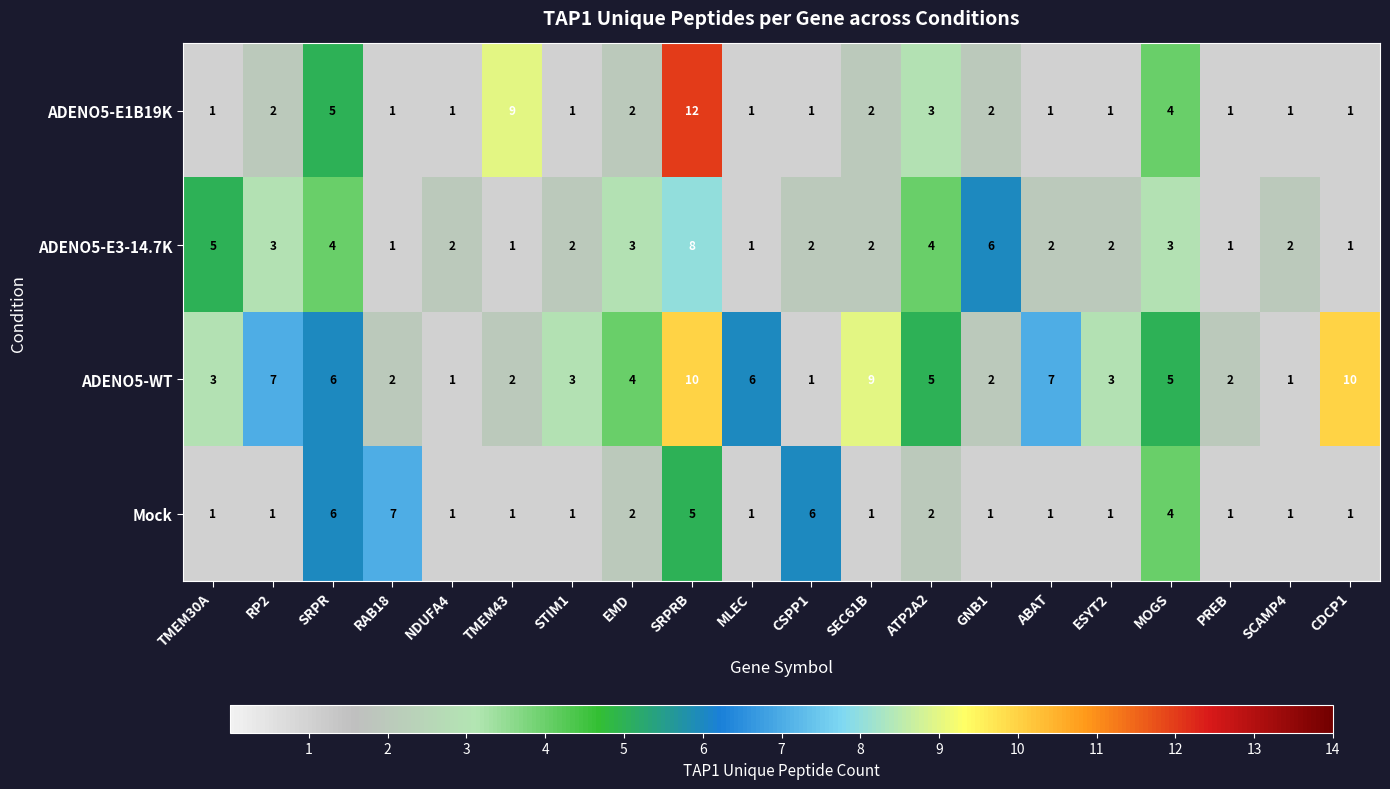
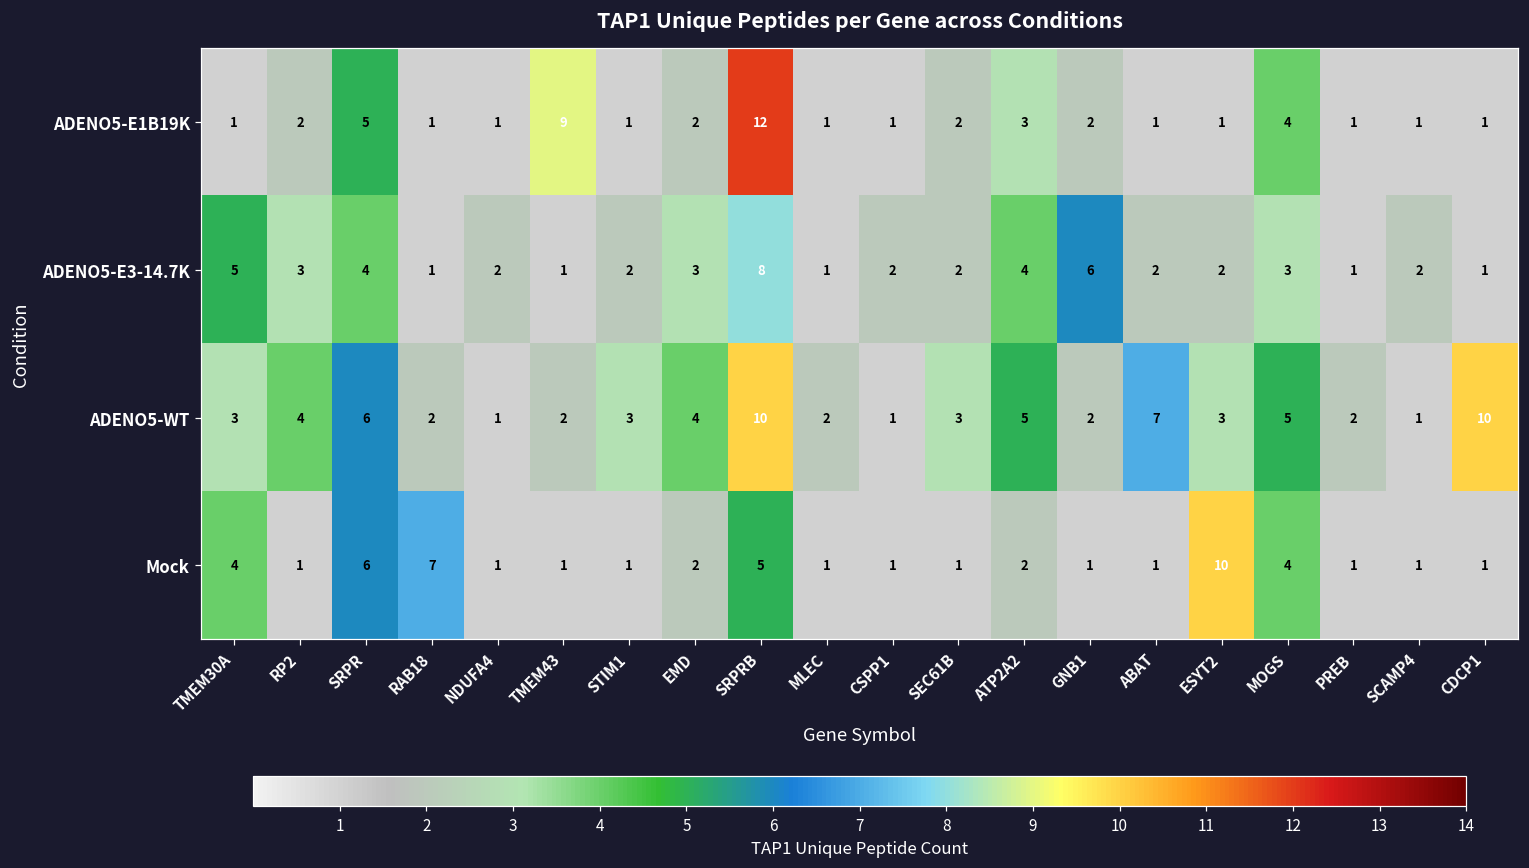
ADENO5-WT, RP2: 7 -> 4
ADENO5-WT, MLEC: 6 -> 2
ADENO5-WT, SEC61B: 9 -> 3
Mock, TMEM30A: 1 -> 4
Mock, CSPP1: 6 -> 1
Mock, ESYT2: 1 -> 10
